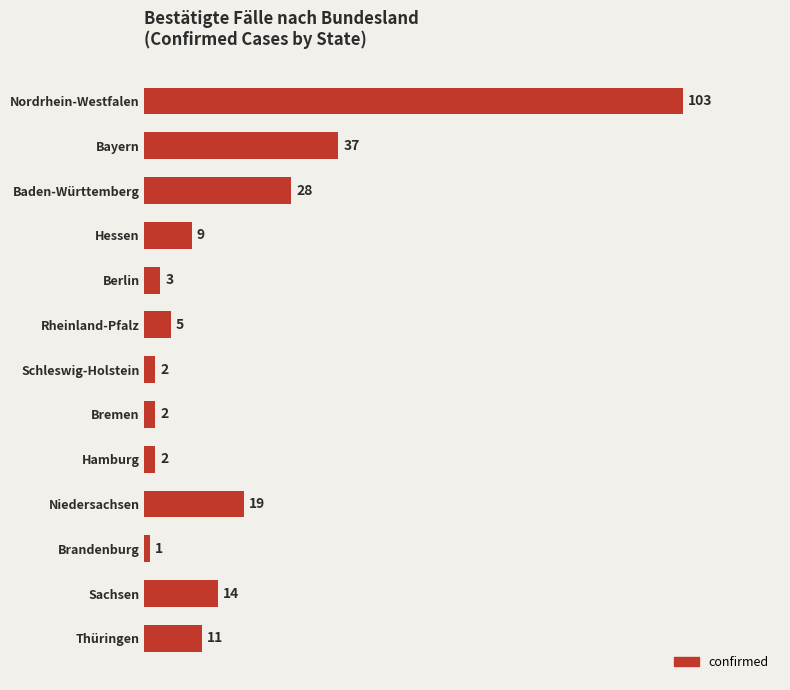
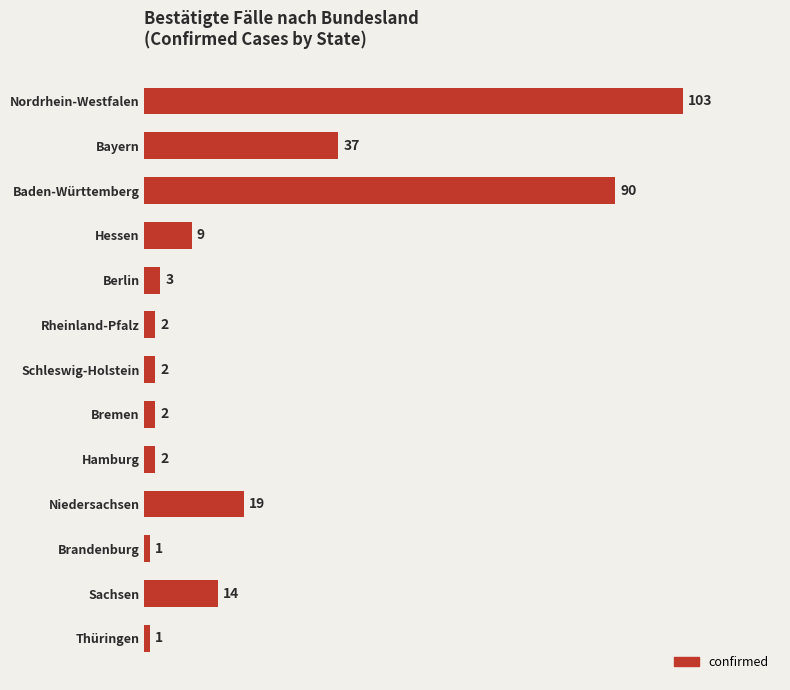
Baden-Württemberg: 28 -> 90
Rheinland-Pfalz: 5 -> 2
Thüringen: 11 -> 1
